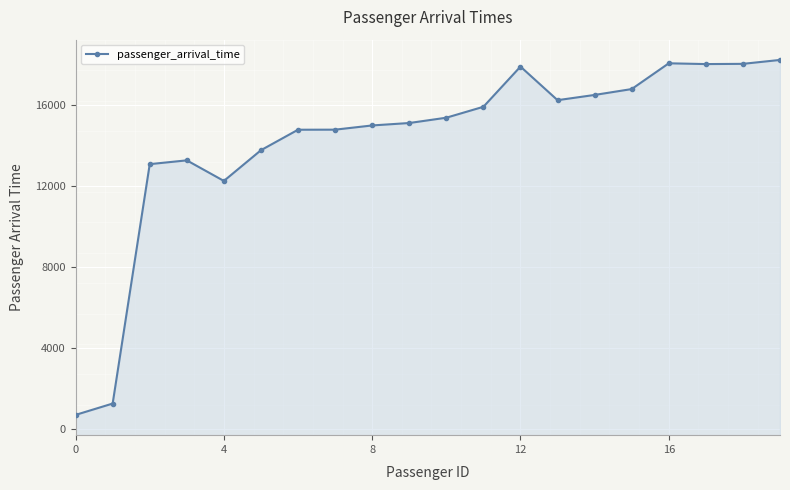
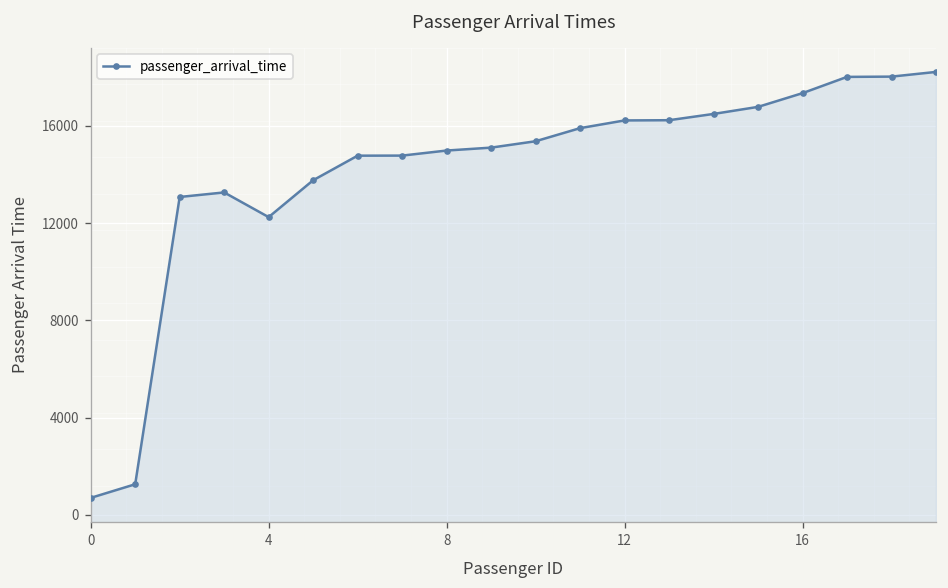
12: 17900 -> 16200
16: 18000 -> 17300
